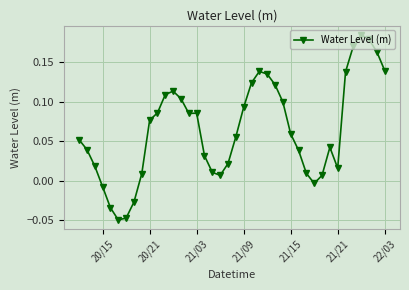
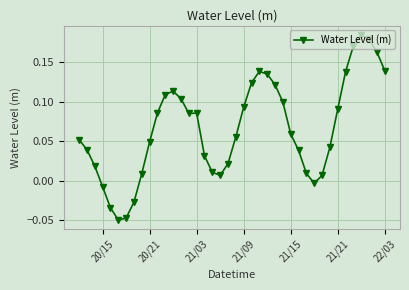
20/21: 0.08 -> 0.05
21/21: 0.02 -> 0.09
